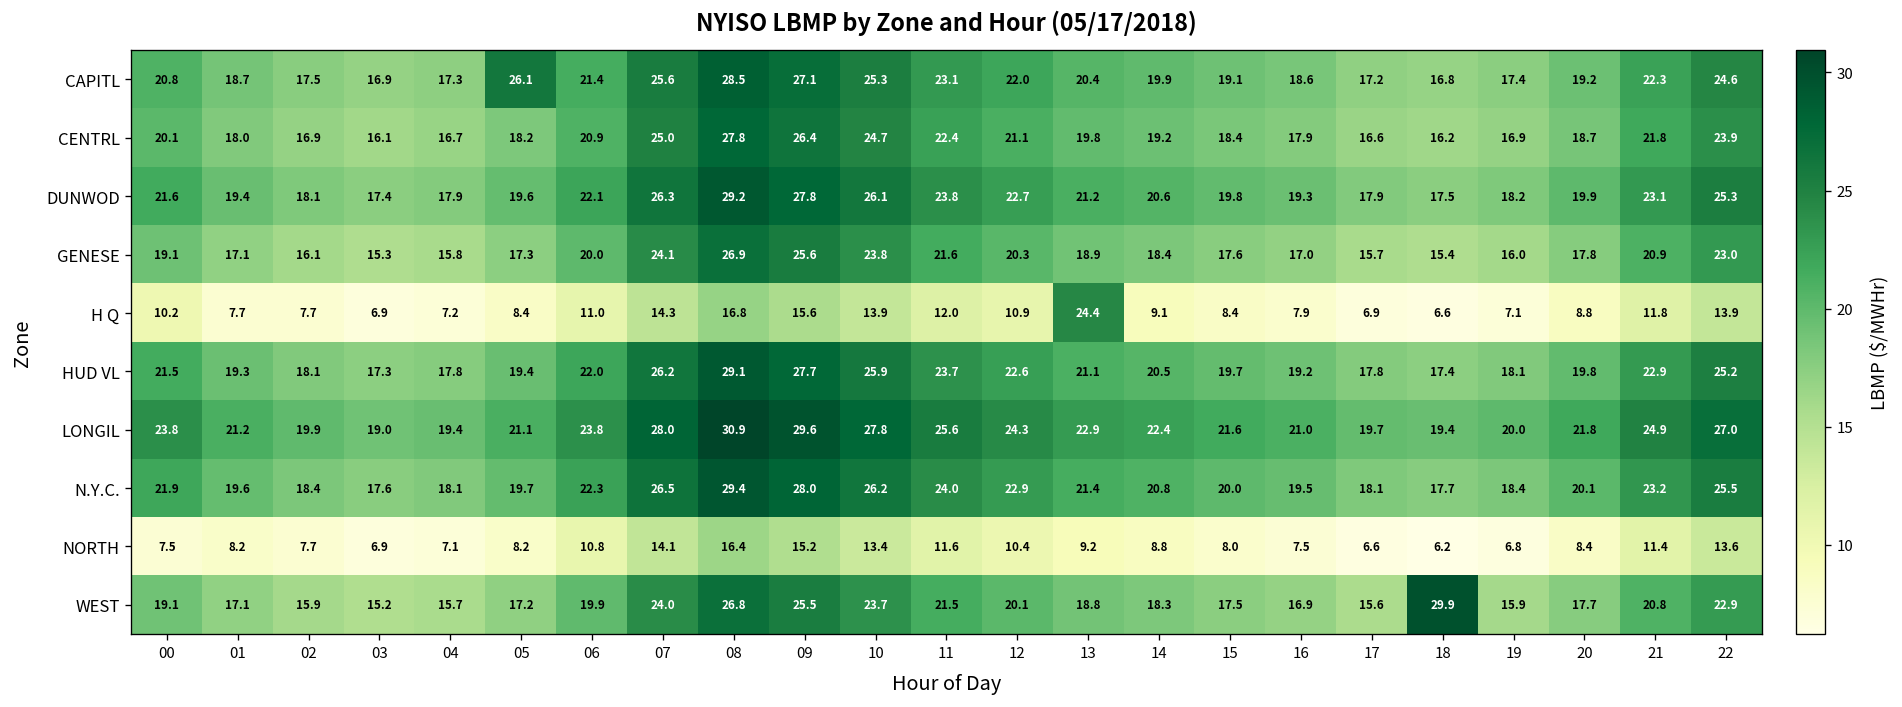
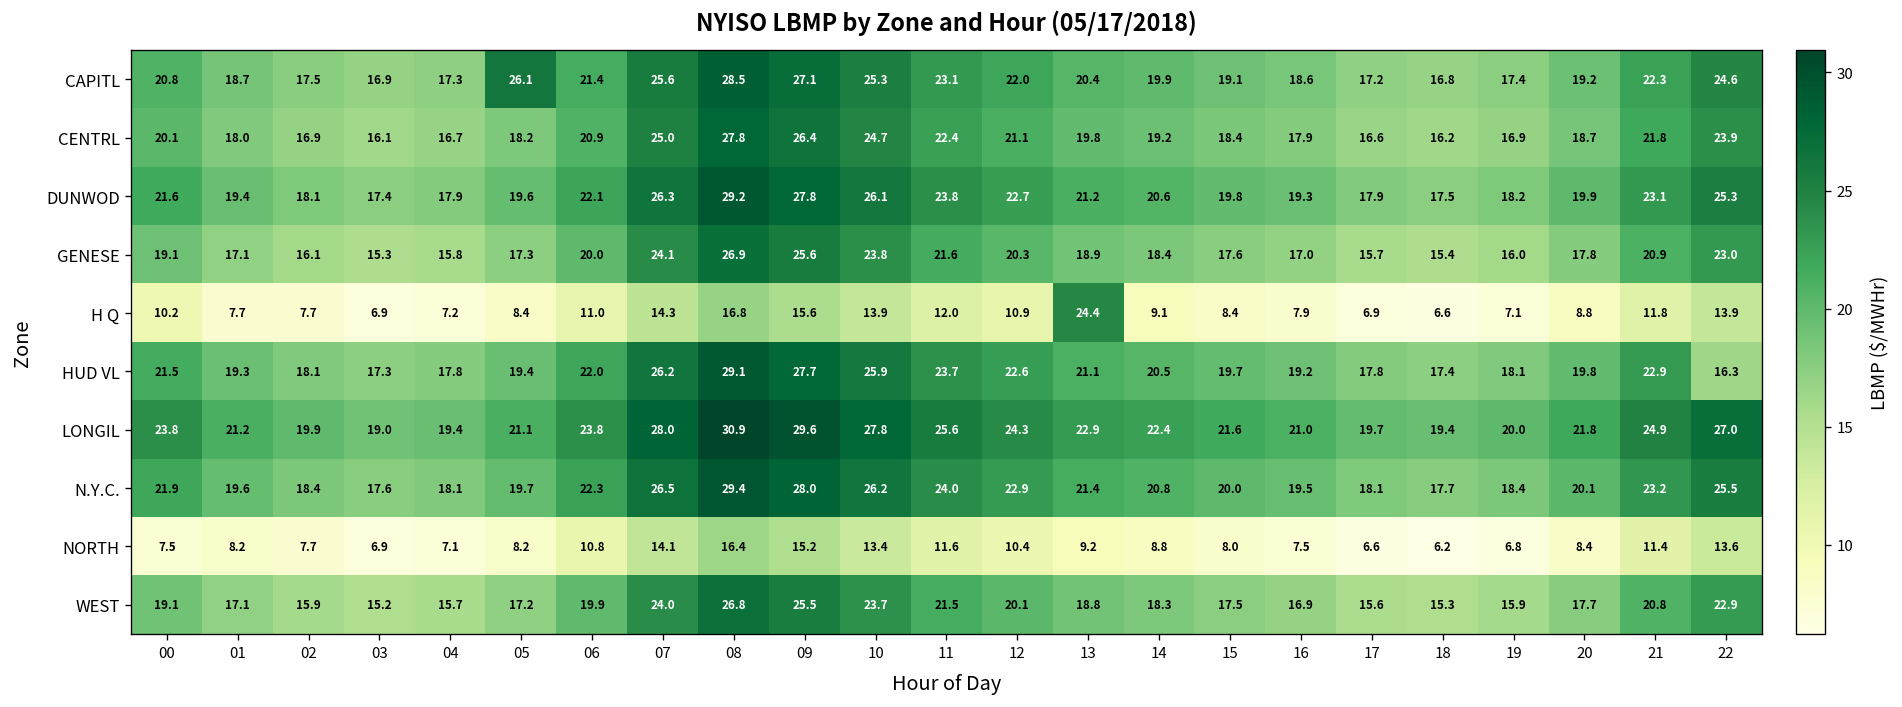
HUD VL, 22: 25.2 -> 16.3
WEST, 18: 29.9 -> 15.3
